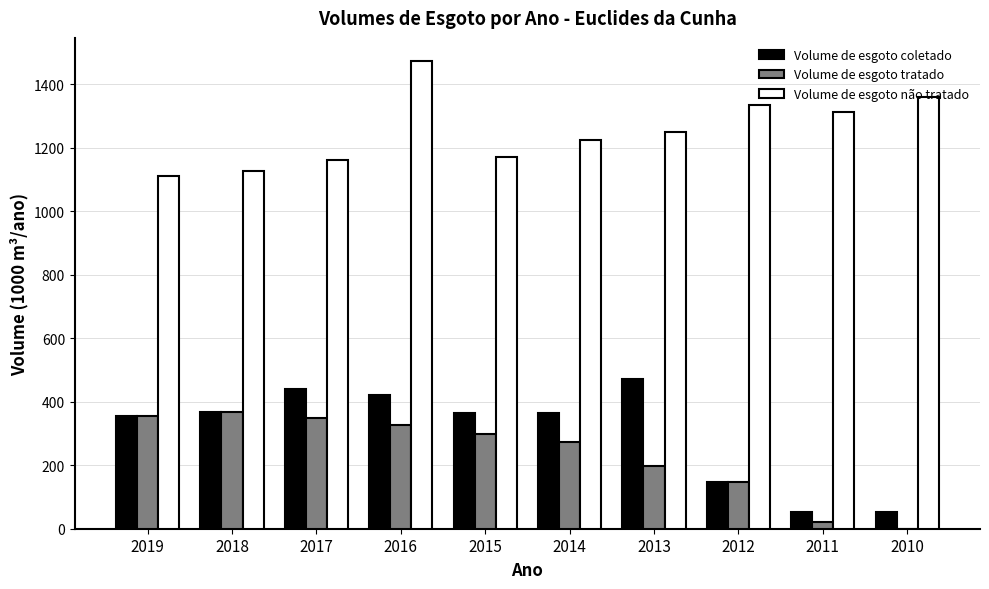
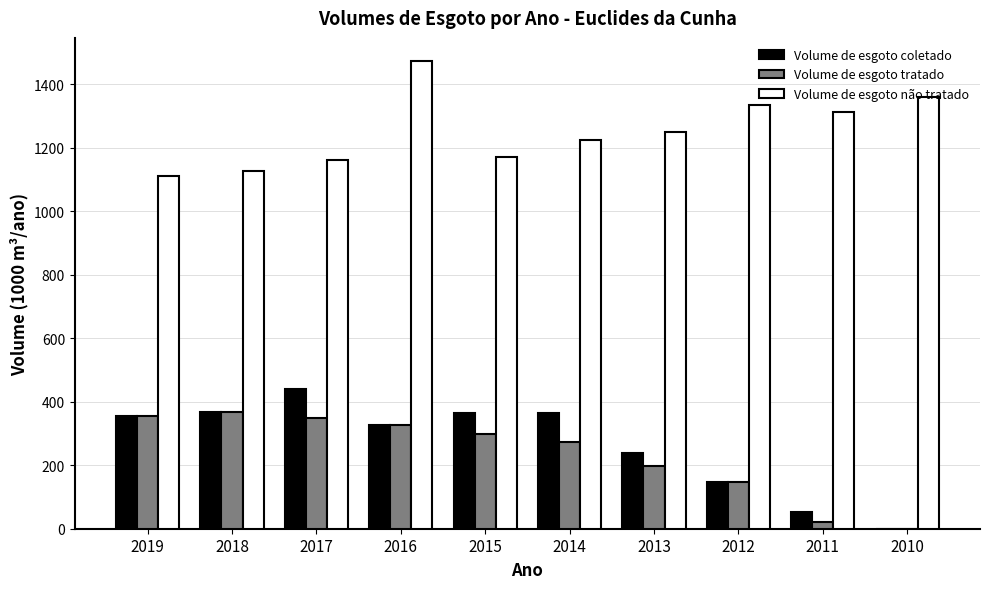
Volume de esgoto coletado, 2016: 420 -> 330
Volume de esgoto coletado, 2013: 470 -> 240
Volume de esgoto coletado, 2010: 50 -> 0
